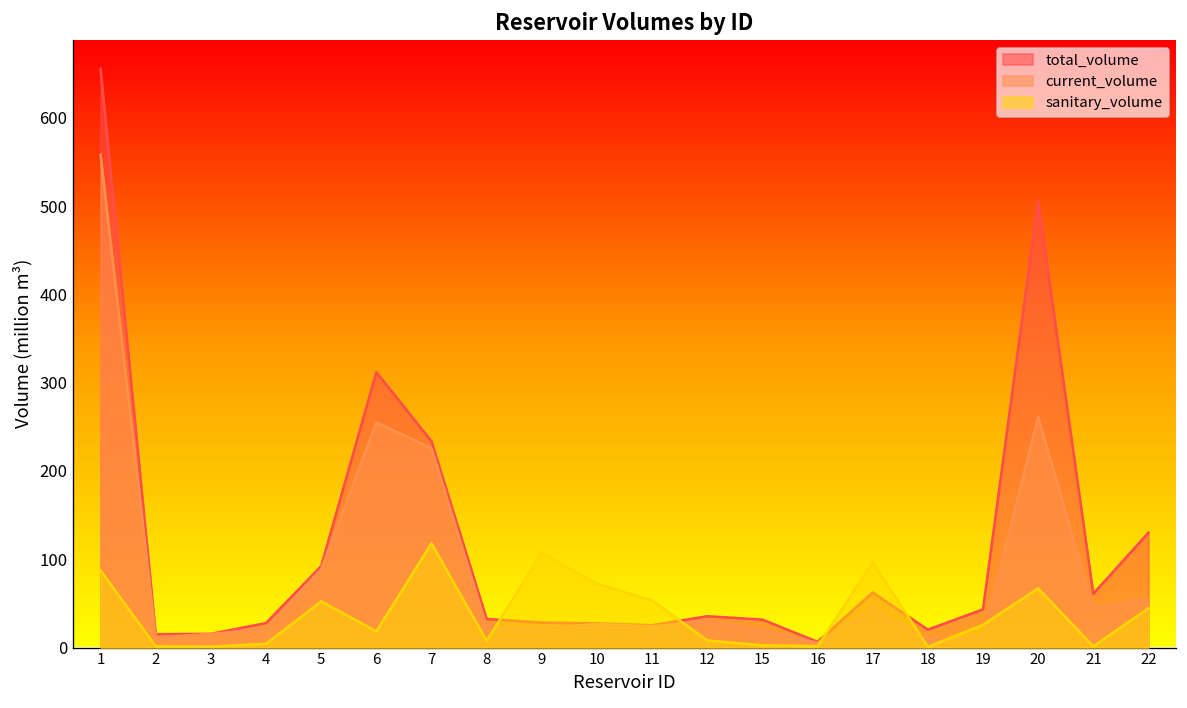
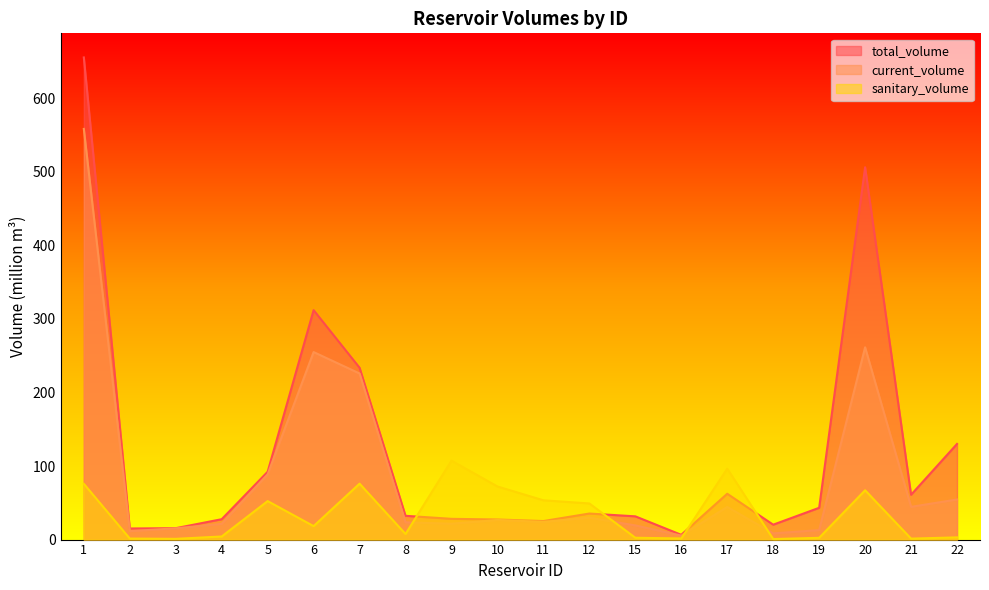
sanitary_volume, 1: 90 -> 80
sanitary_volume, 7: 120 -> 80
sanitary_volume, 12: 10 -> 50
sanitary_volume, 19: 30 -> 0
sanitary_volume, 22: 40 -> 0
